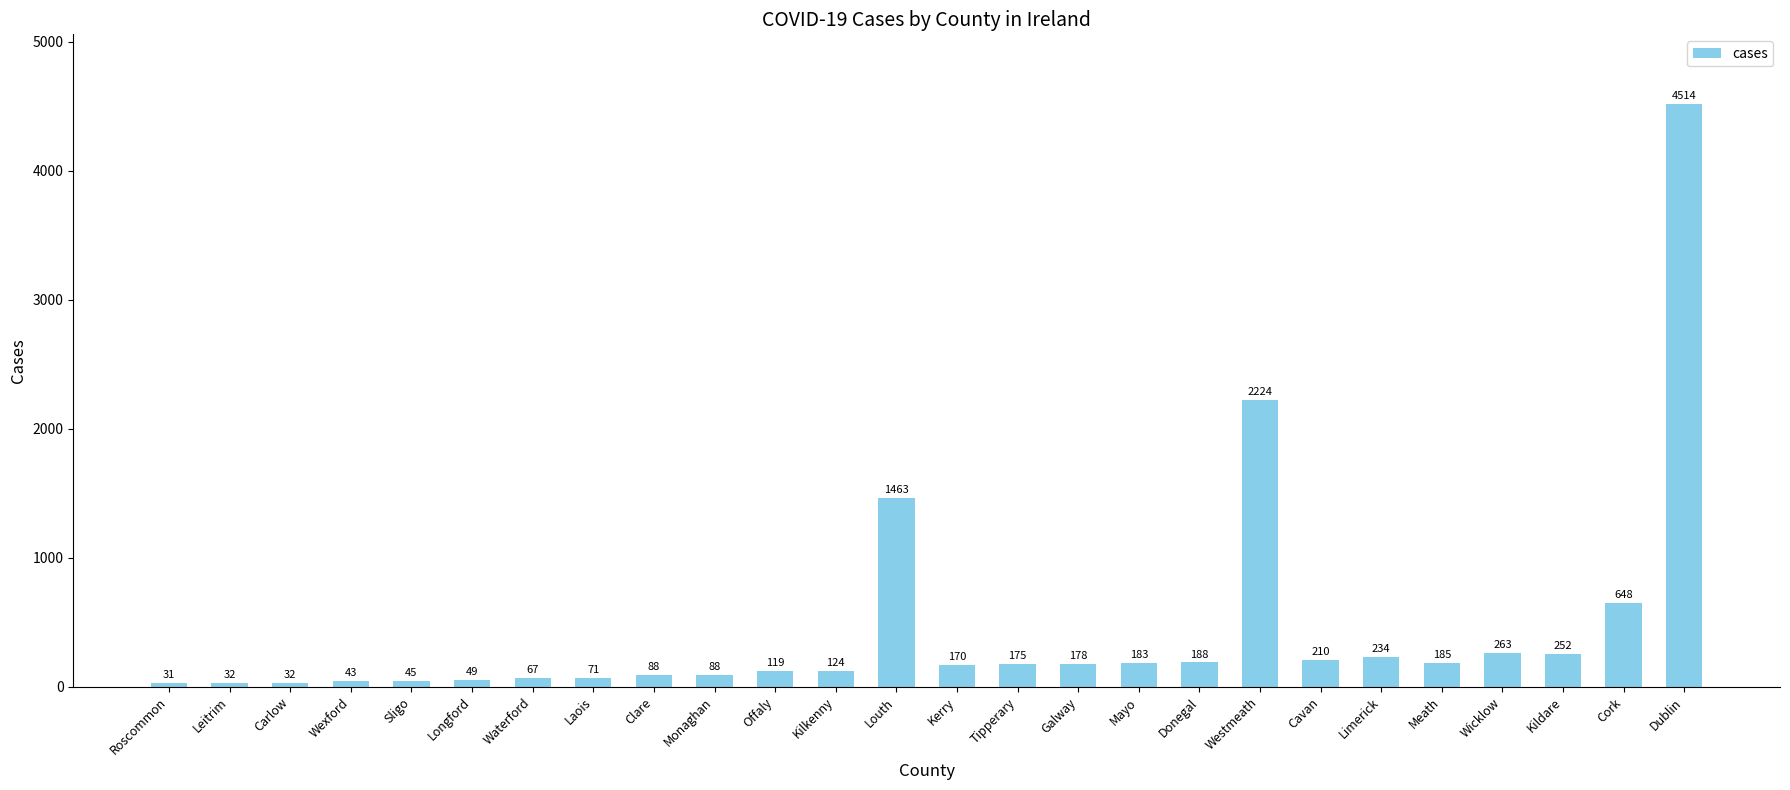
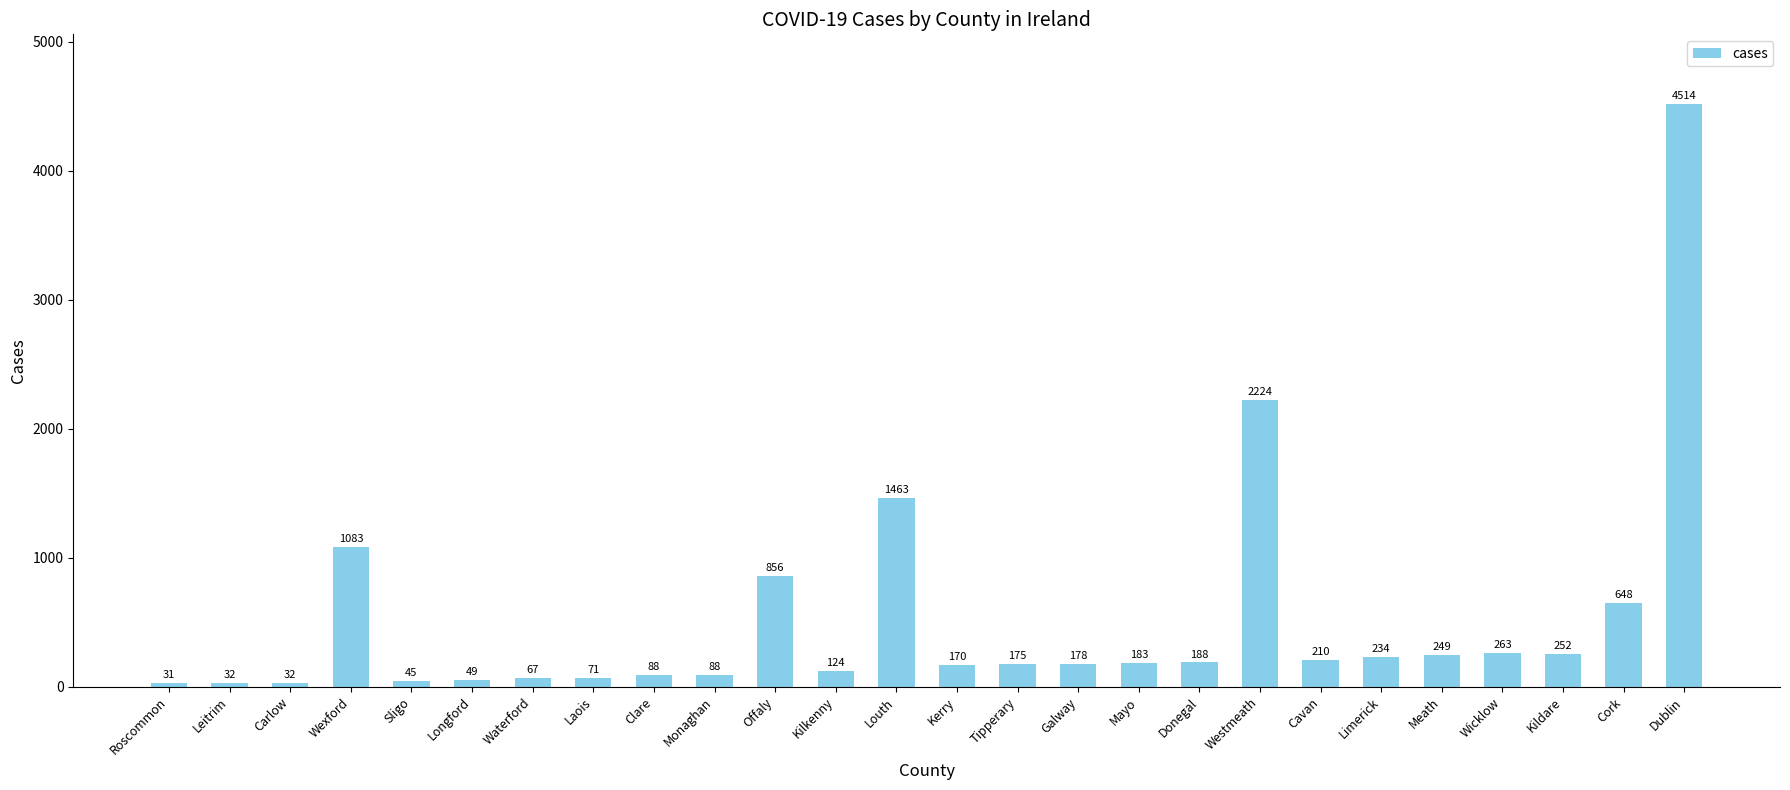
Wexford: 43 -> 1083
Offaly: 119 -> 856
Meath: 185 -> 249
